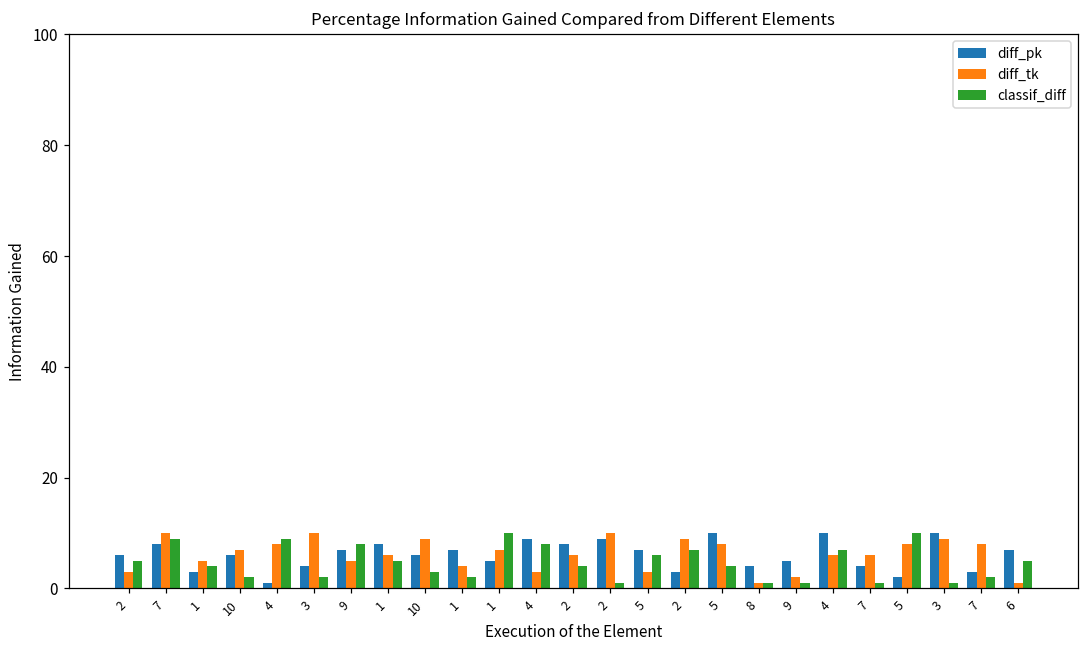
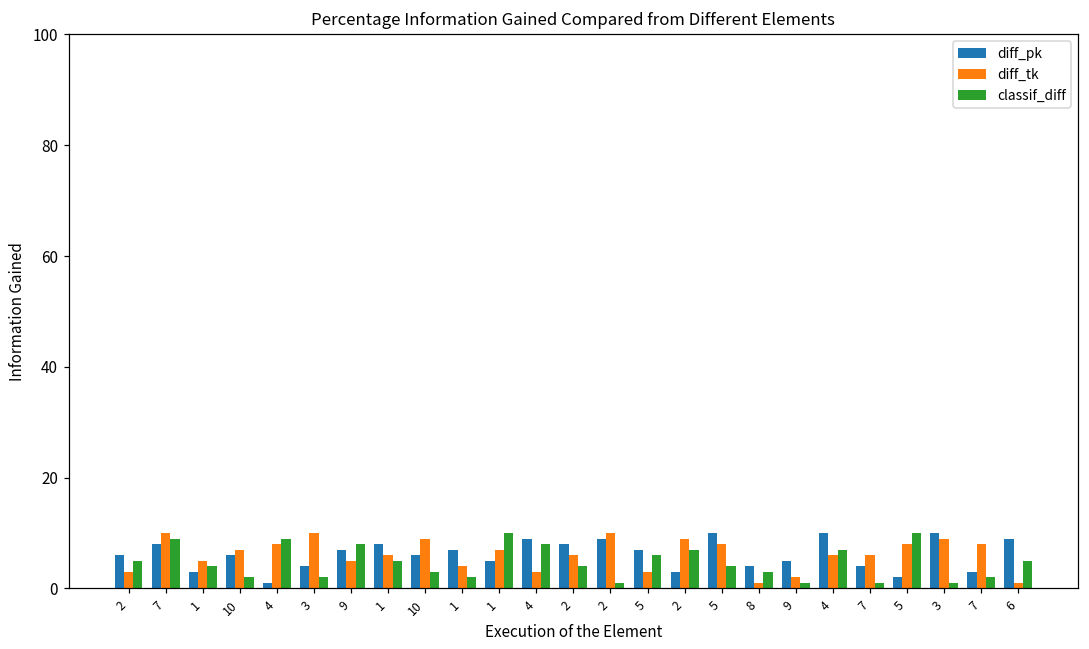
classif_diff, 8: 1 -> 3
diff_pk, 6: 7 -> 9
